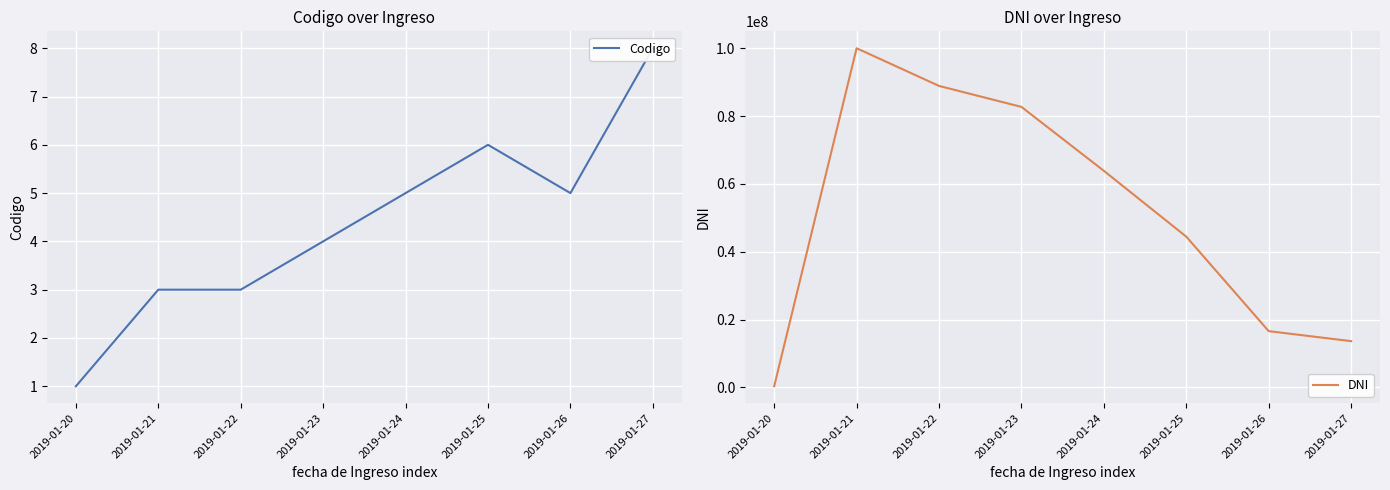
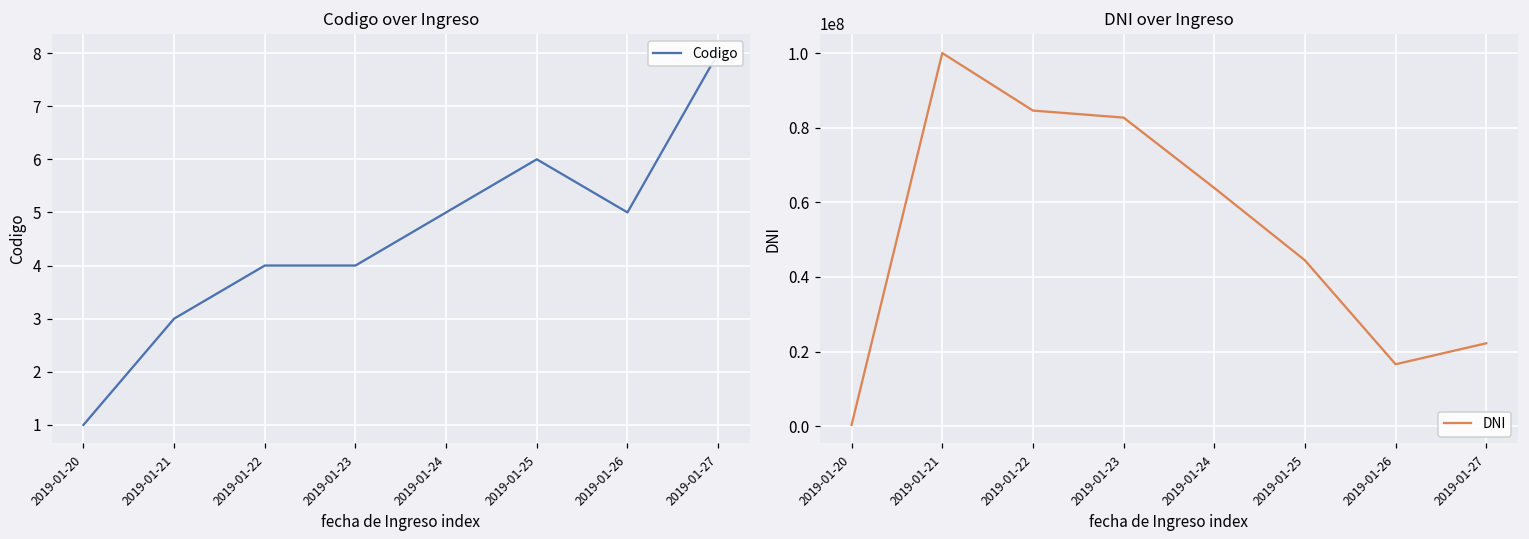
Codigo over Ingreso, 2019-01-22: 3 -> 4
DNI over Ingreso, 2019-01-22: 89000000 -> 85000000
DNI over Ingreso, 2019-01-27: 14000000 -> 22000000
